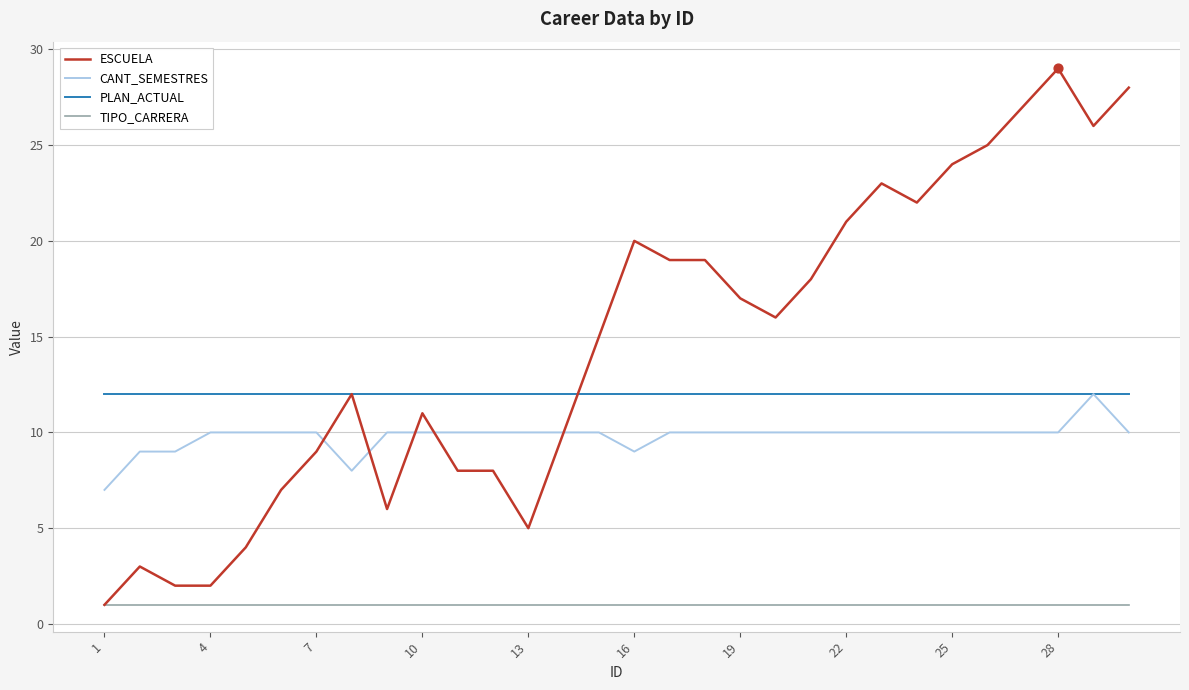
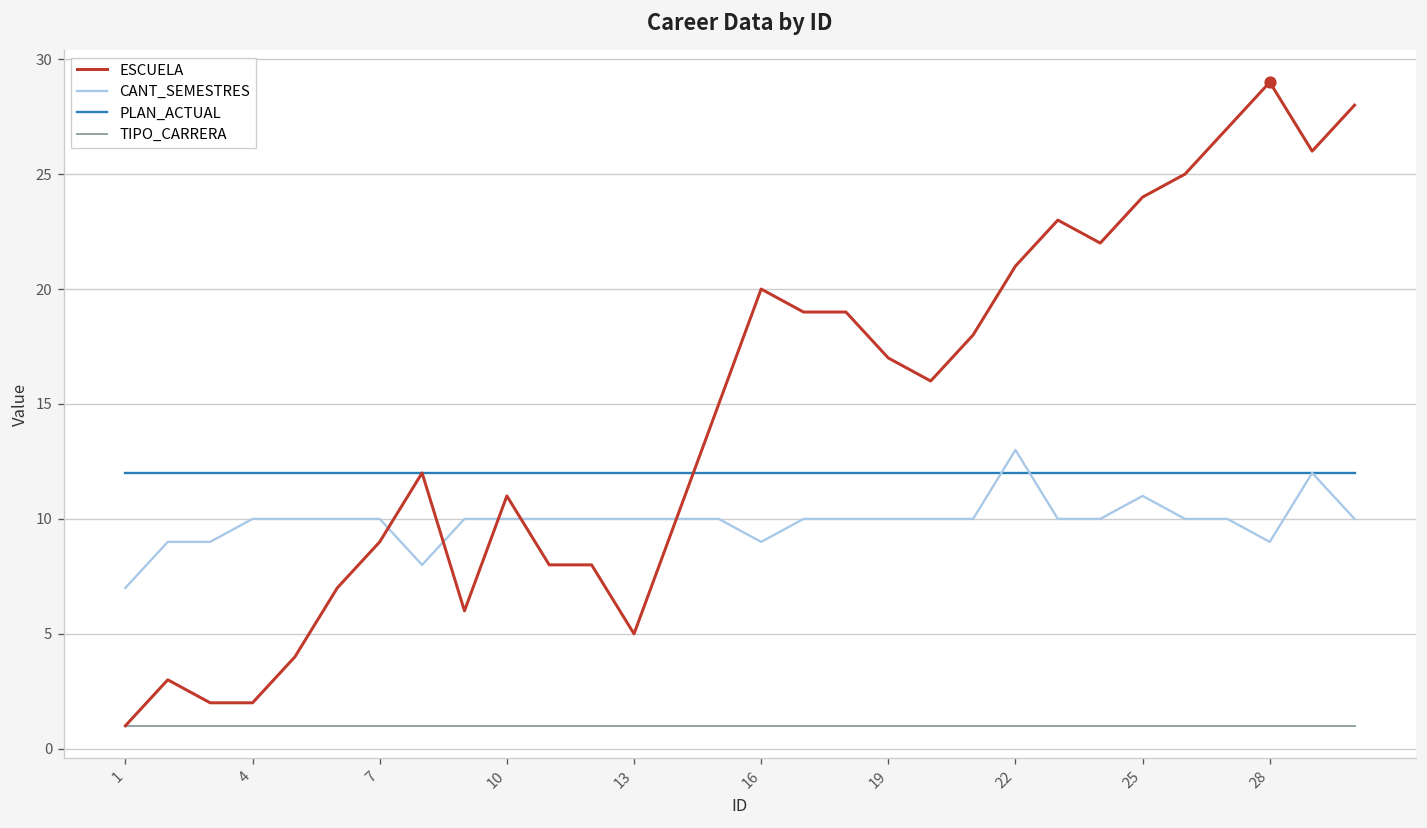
CANT_SEMESTRES, 22: 10 -> 13
CANT_SEMESTRES, 25: 10 -> 11
CANT_SEMESTRES, 28: 10 -> 9
